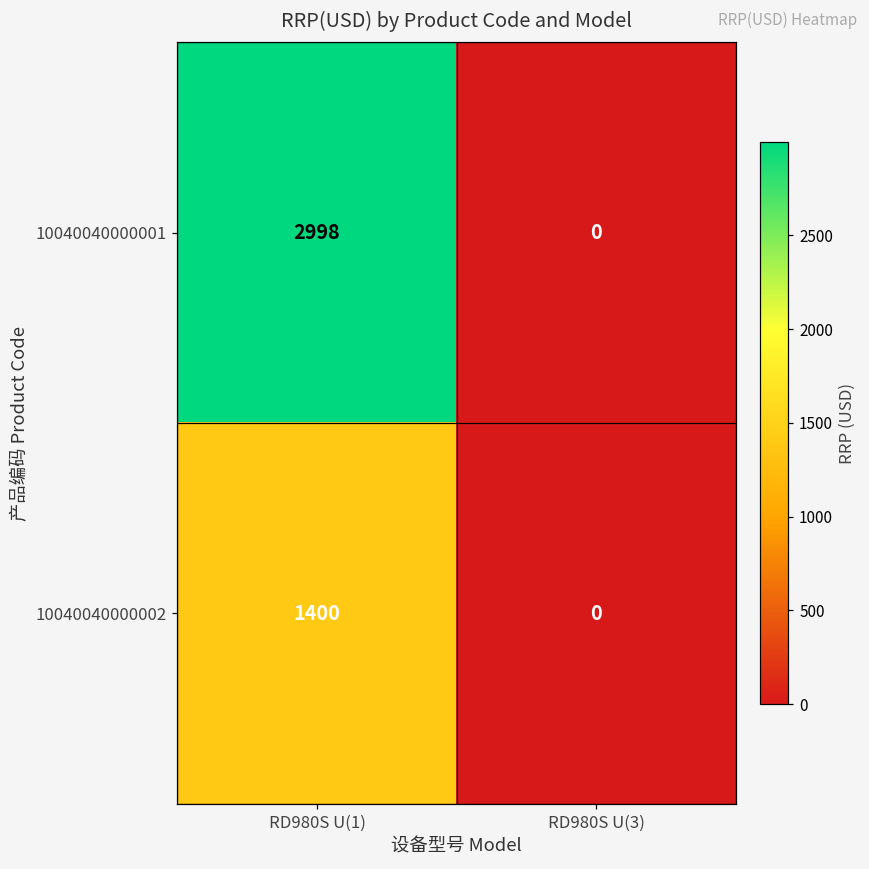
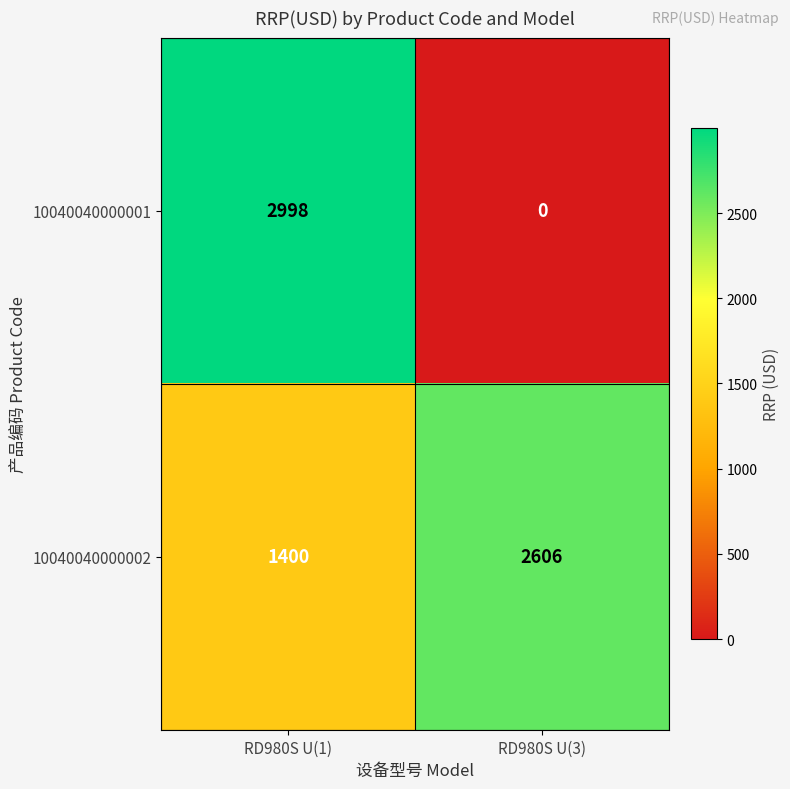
10040040000002, RD980S U(3): 0 -> 2606
